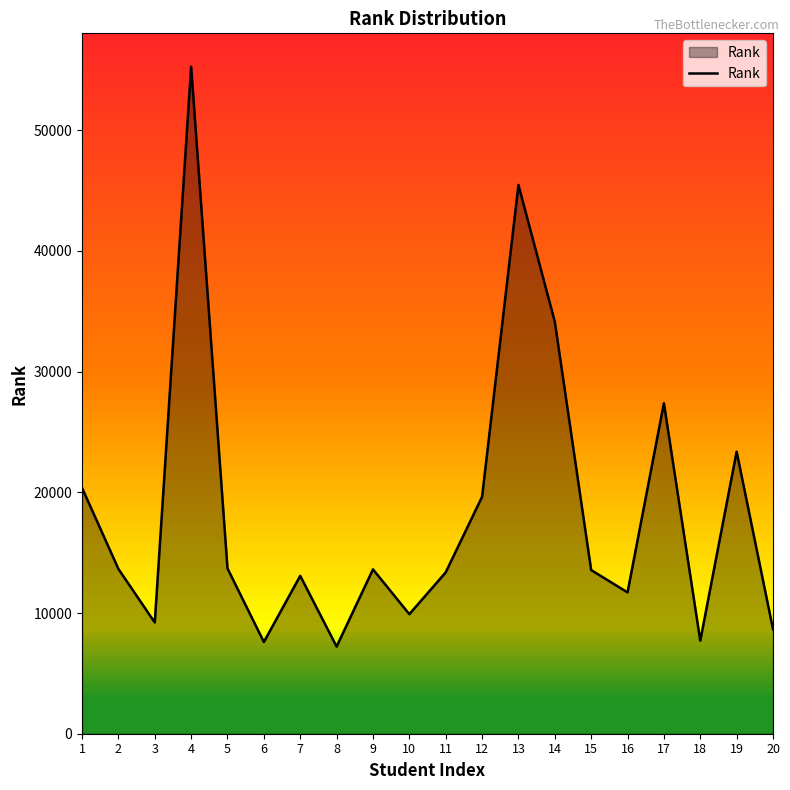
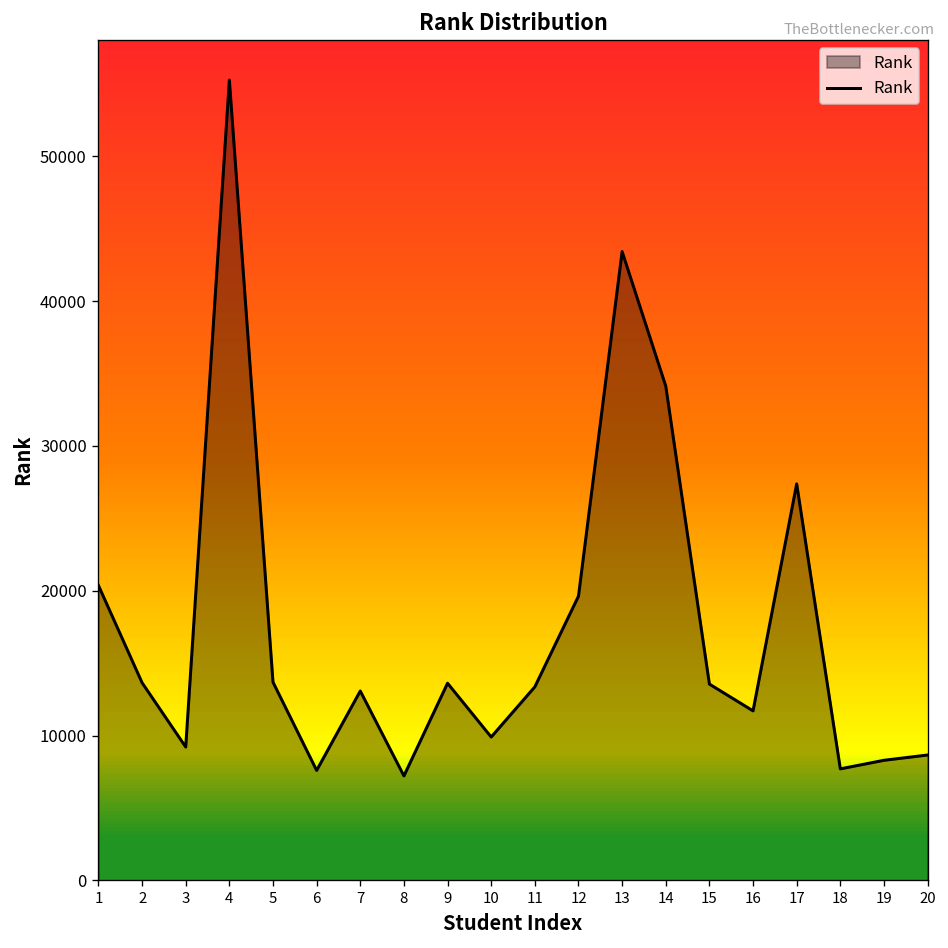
13: 45500 -> 43400
19: 23400 -> 8300
